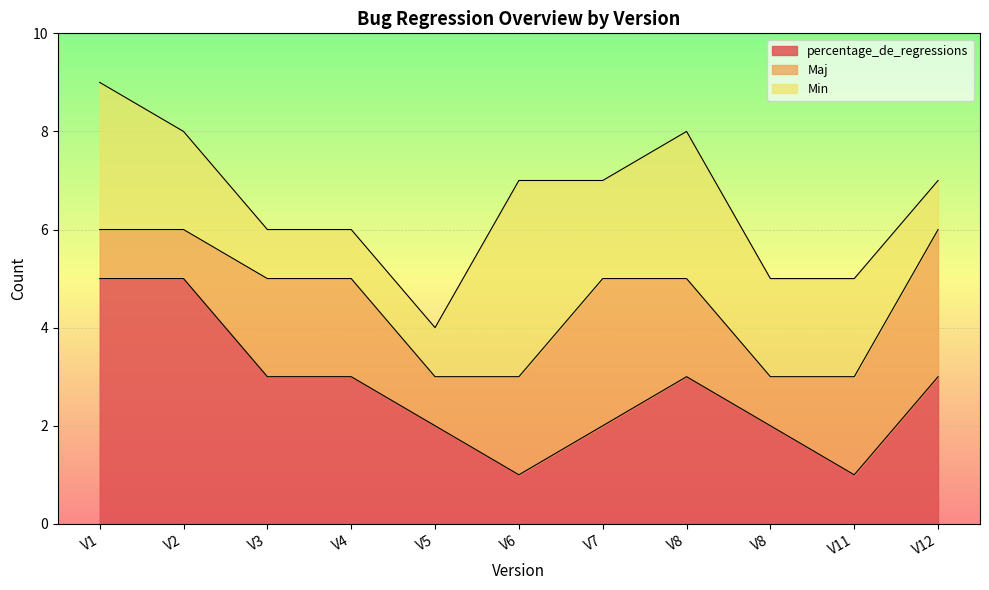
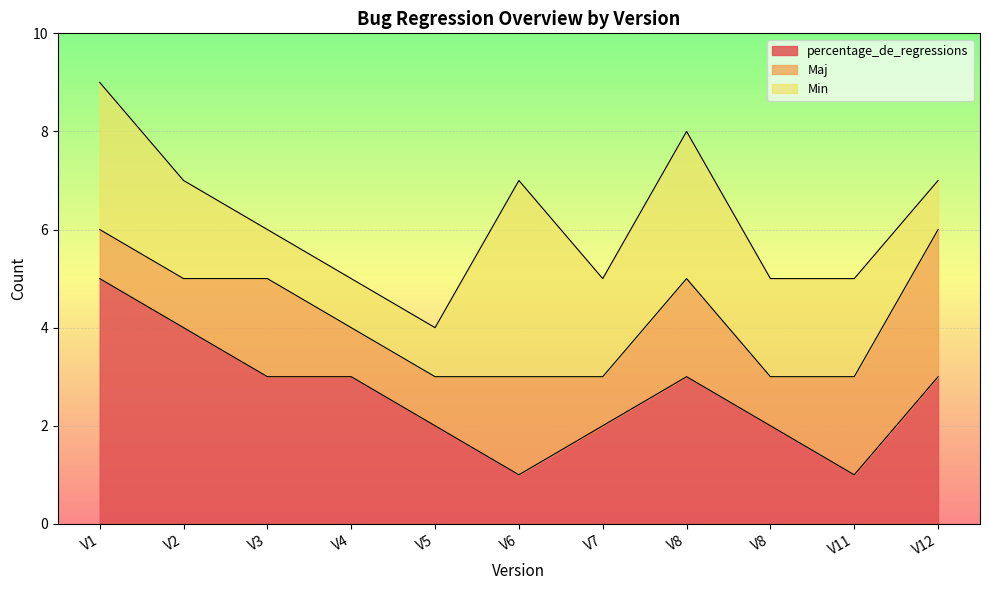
percentage_de_regressions, V2: 5 -> 4
Maj, V4: 2 -> 1
Maj, V7: 3 -> 1
